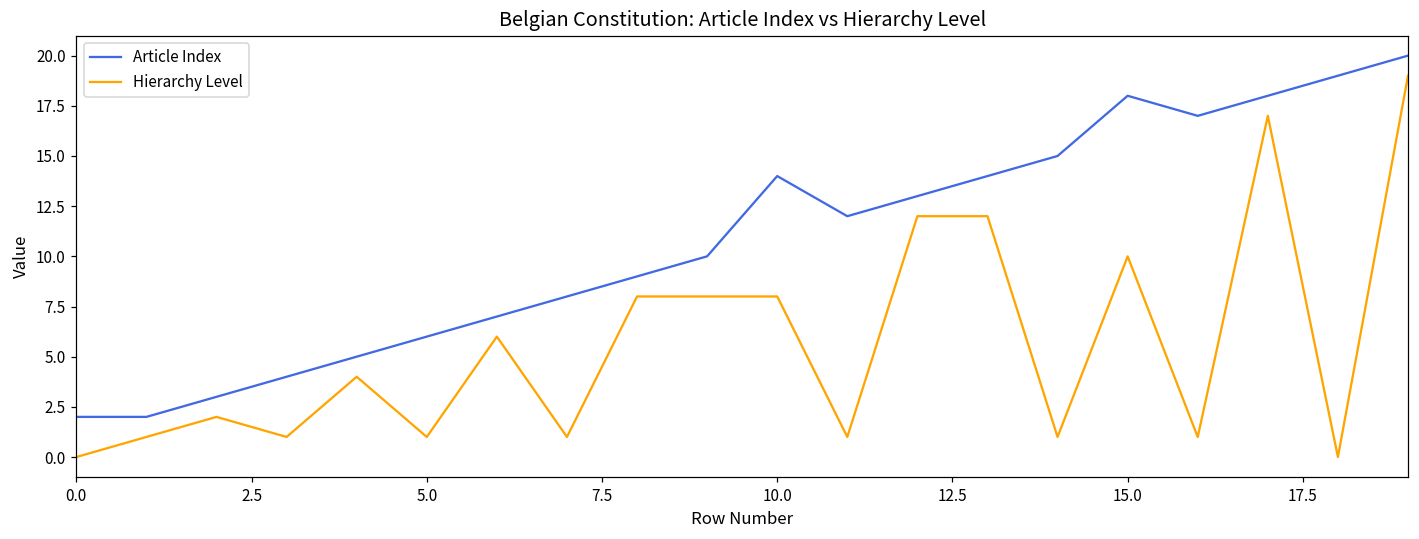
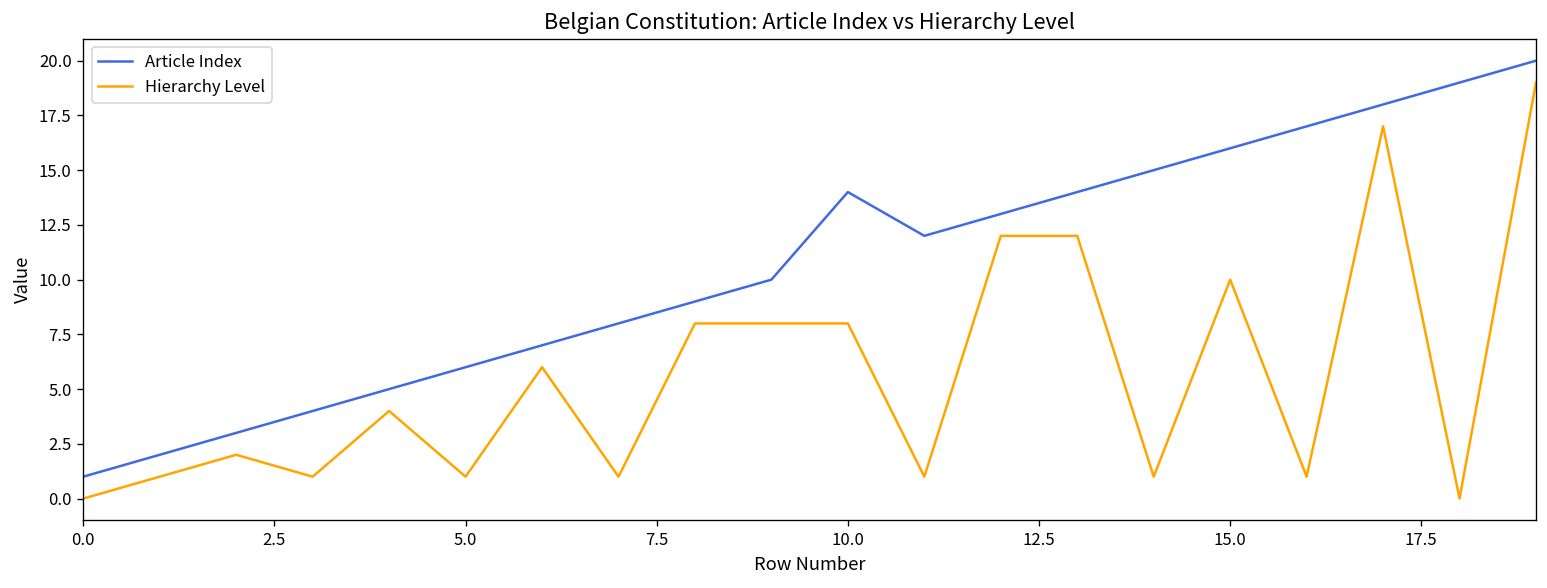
Article Index, 0.0: 2 -> 1
Article Index, 15.0: 18 -> 16
